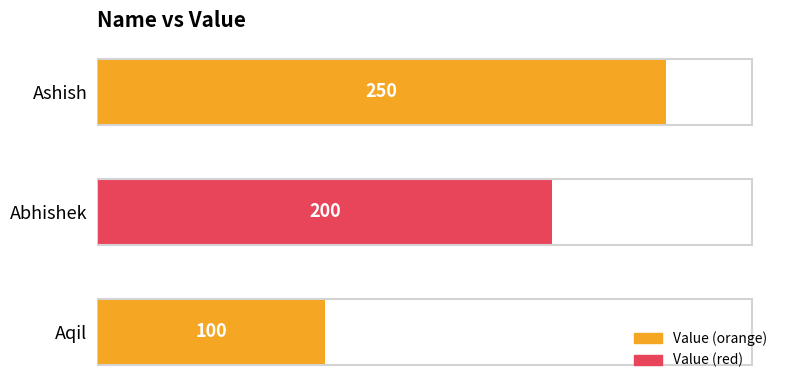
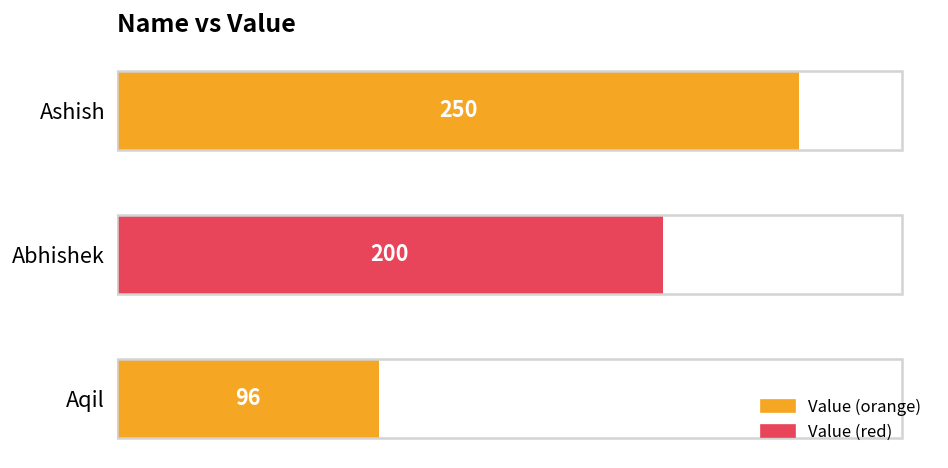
Aqil: 100 -> 96
